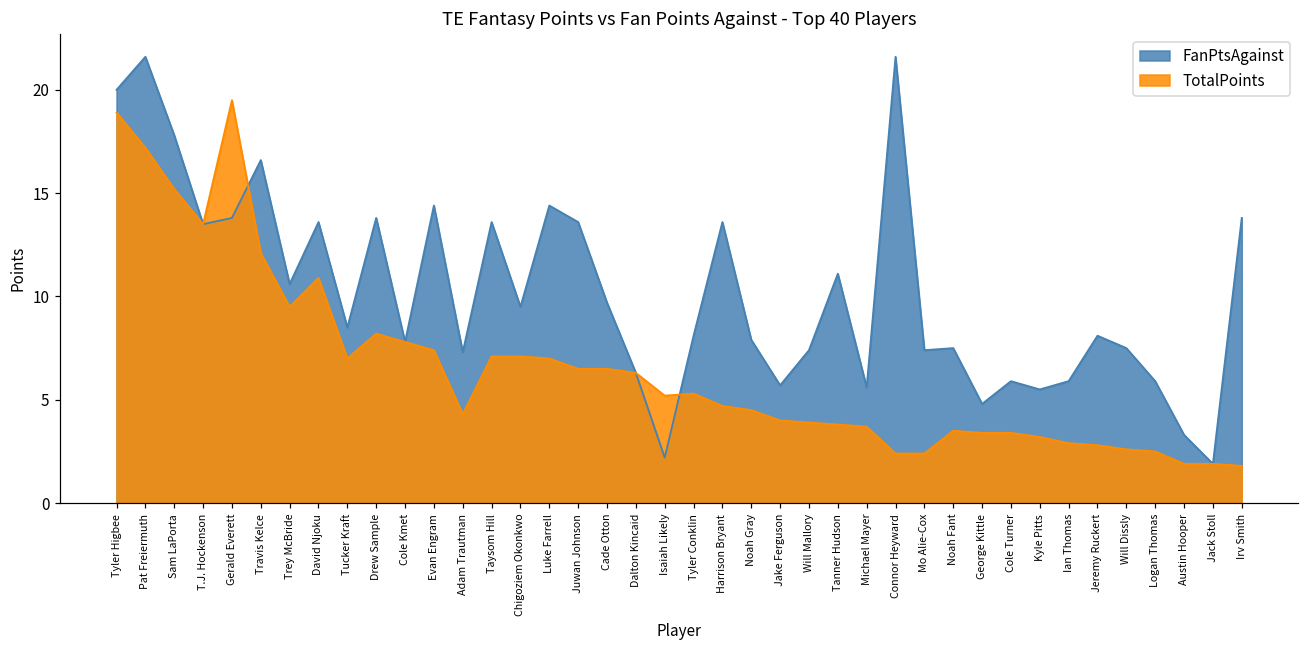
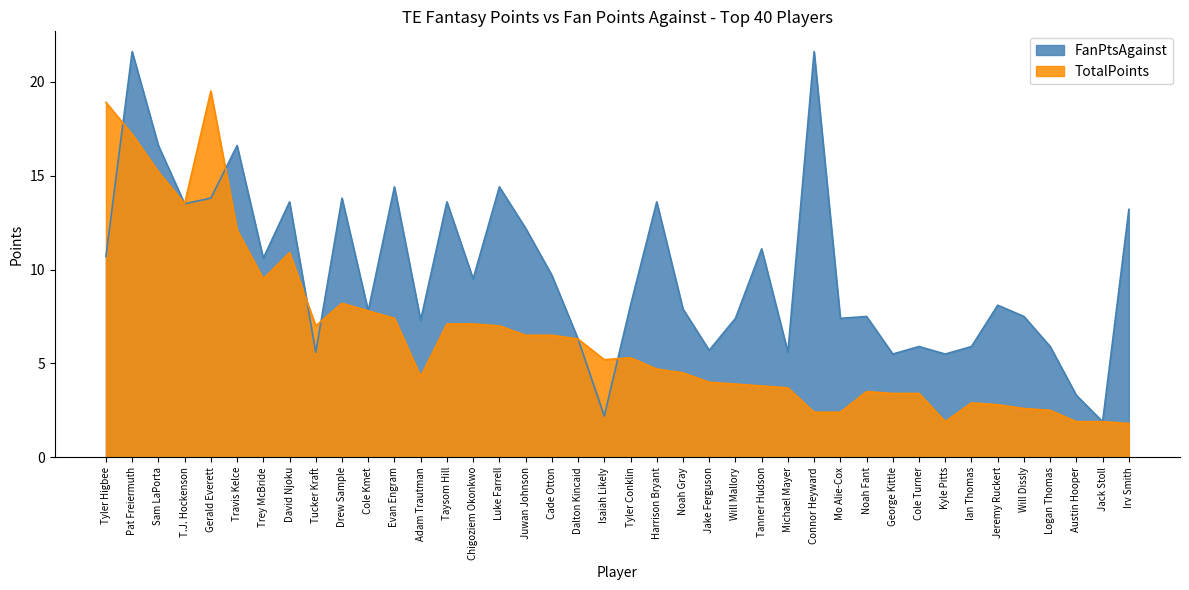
FanPtsAgainst, Tyler Higbee: 20.0 -> 10.7
FanPtsAgainst, Sam LaPorta: 17.8 -> 16.6
FanPtsAgainst, Tucker Kraft: 8.5 -> 5.6
FanPtsAgainst, Juwan Johnson: 13.6 -> 12.2
FanPtsAgainst, George Kittle: 4.8 -> 5.5
TotalPoints, Kyle Pitts: 3.2 -> 1.9
FanPtsAgainst, Irv Smith: 13.8 -> 13.2
